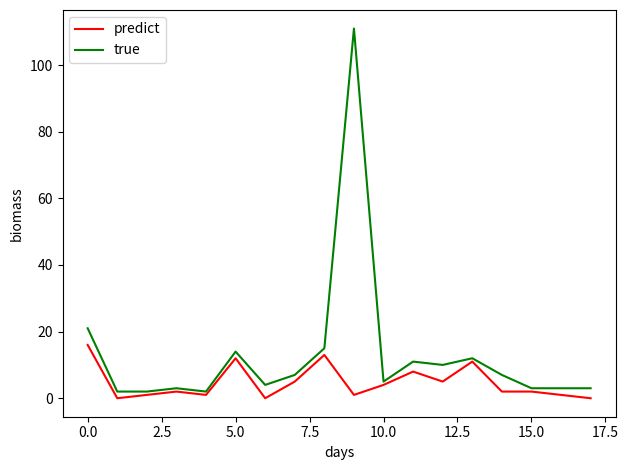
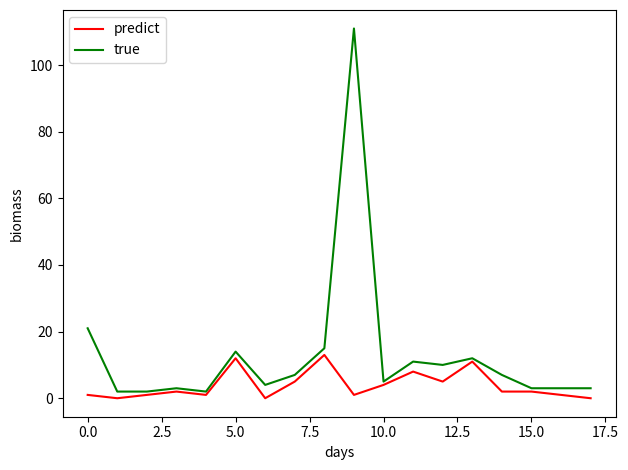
predict, 0.0: 16 -> 1
